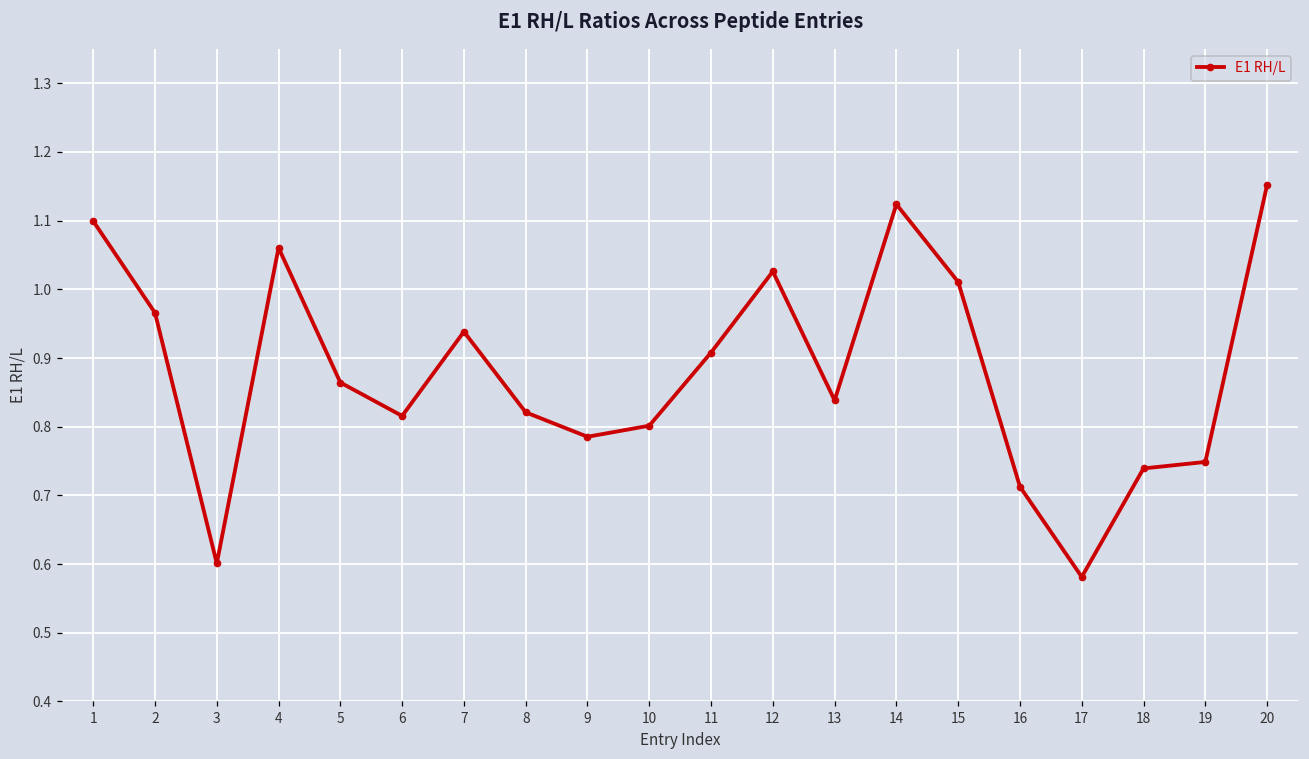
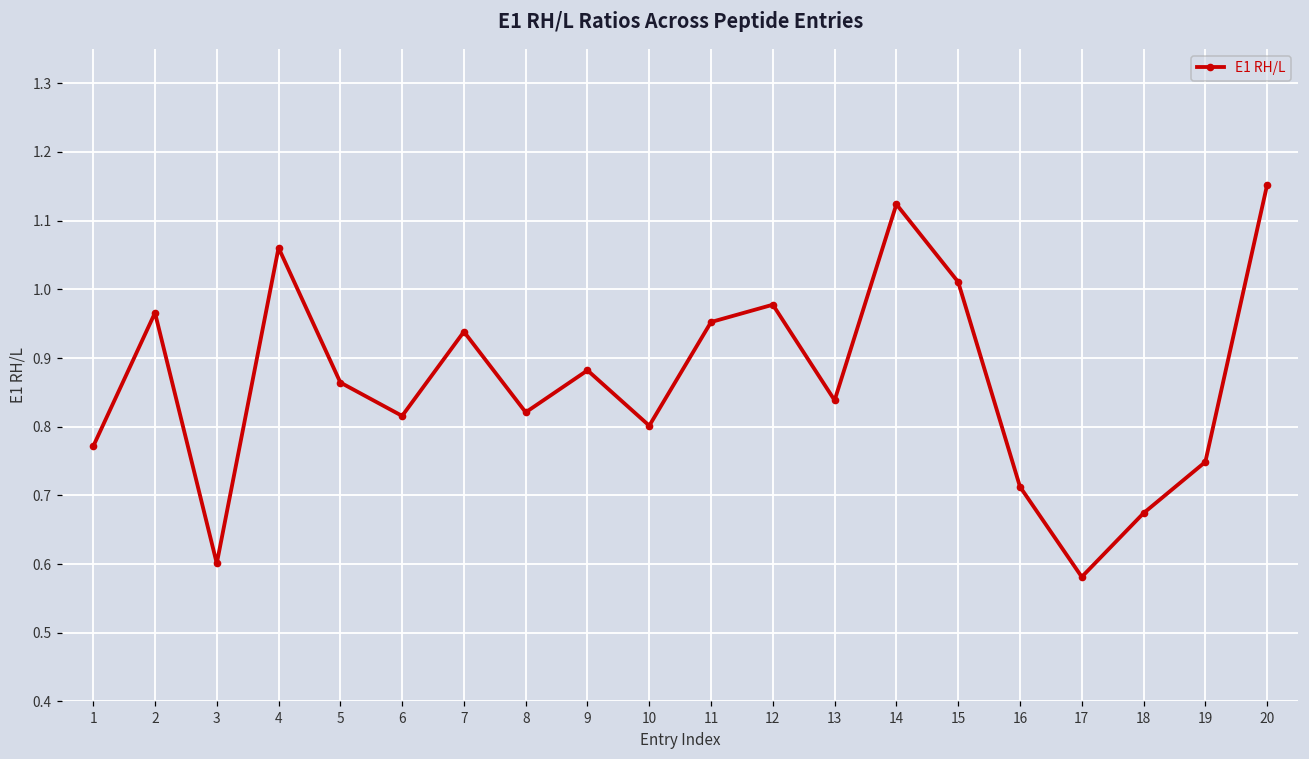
1: 1.10 -> 0.77
9: 0.79 -> 0.88
11: 0.91 -> 0.95
12: 1.03 -> 0.98
18: 0.74 -> 0.67
